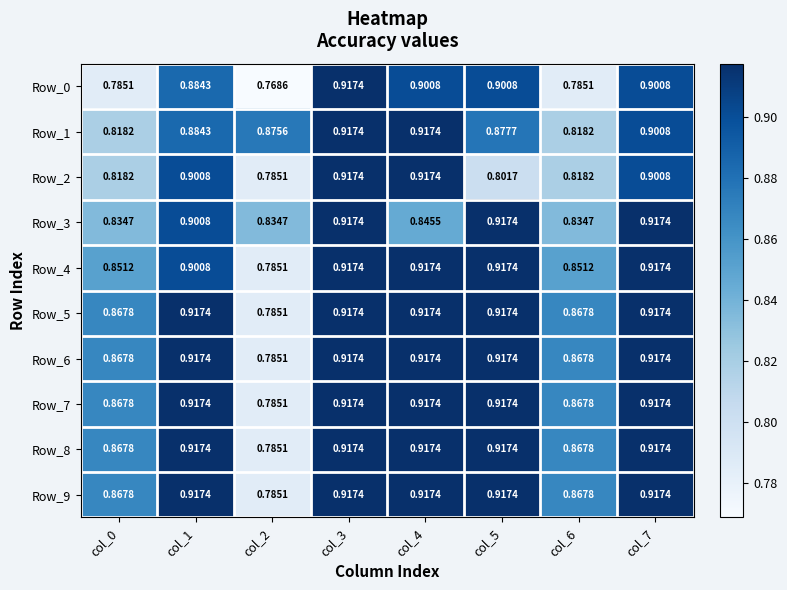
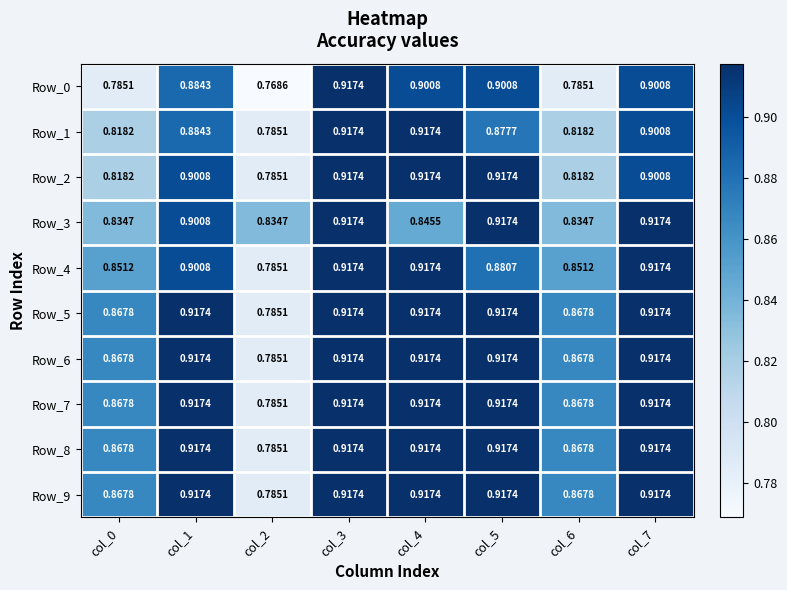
Row_1, col_2: 0.8756 -> 0.7851
Row_2, col_5: 0.8017 -> 0.9174
Row_4, col_5: 0.9174 -> 0.8807
